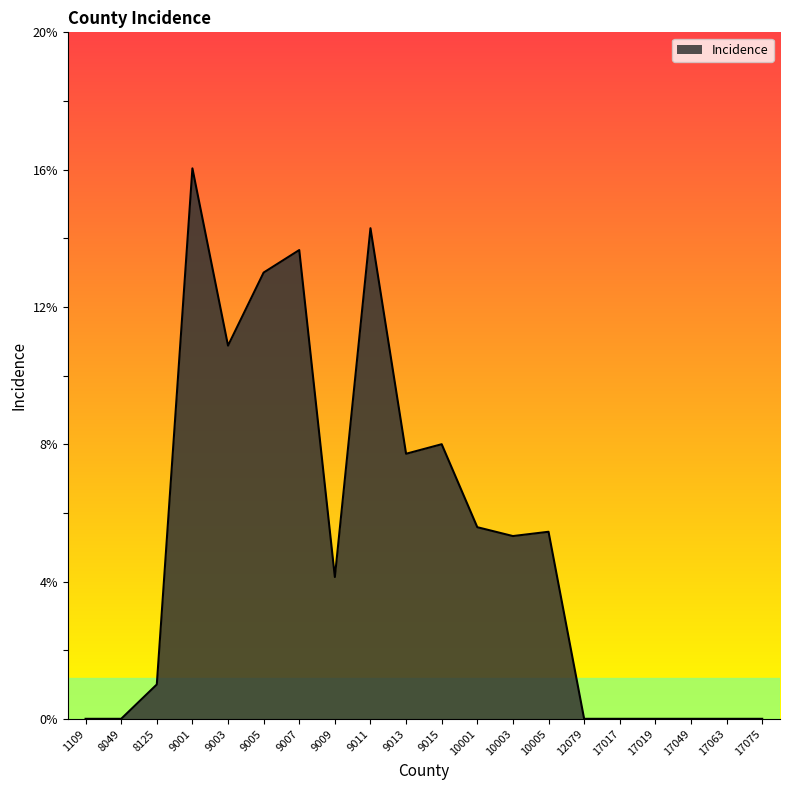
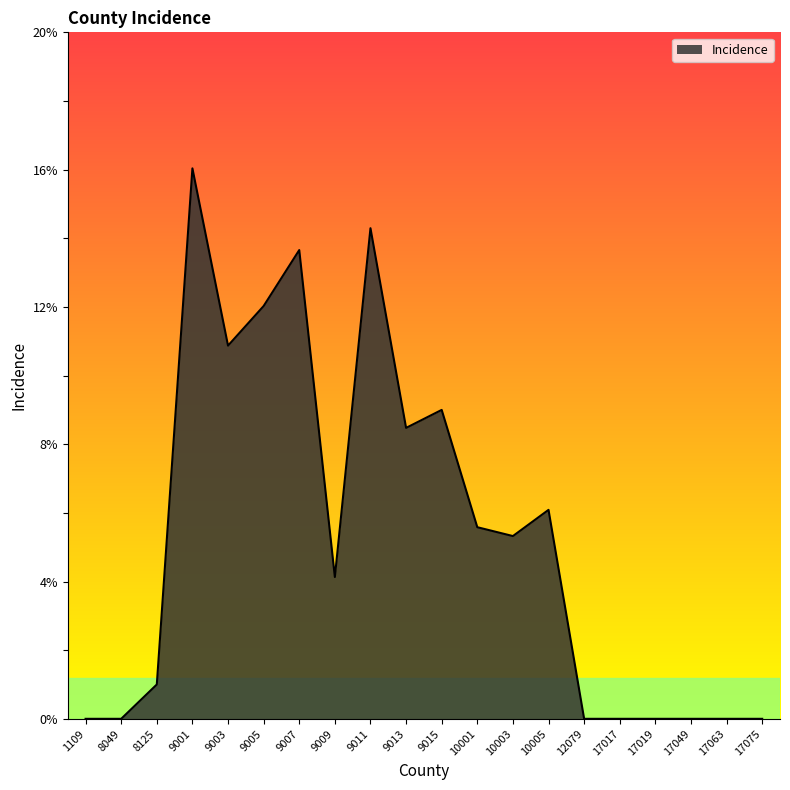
9005: 13.0% -> 12.0%
9013: 7.7% -> 8.5%
9015: 8% -> 9%
10005: 5.4% -> 6.1%
